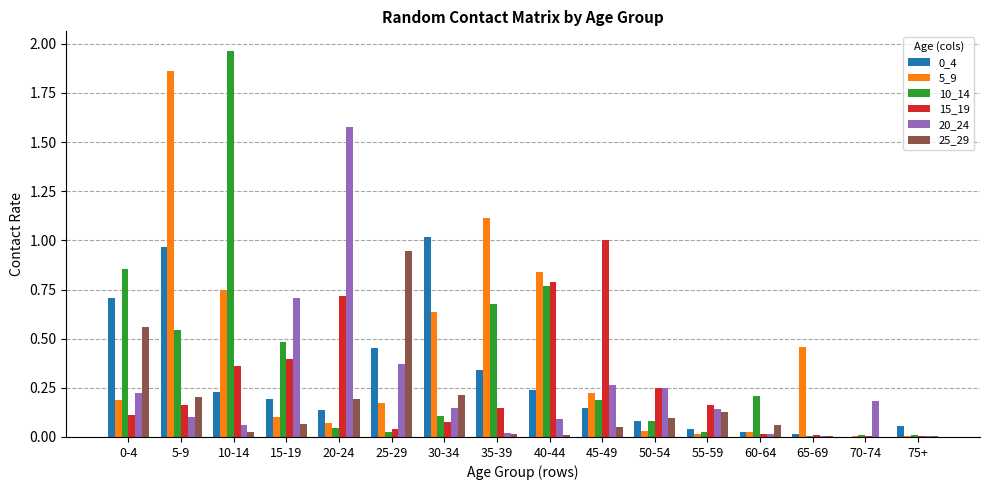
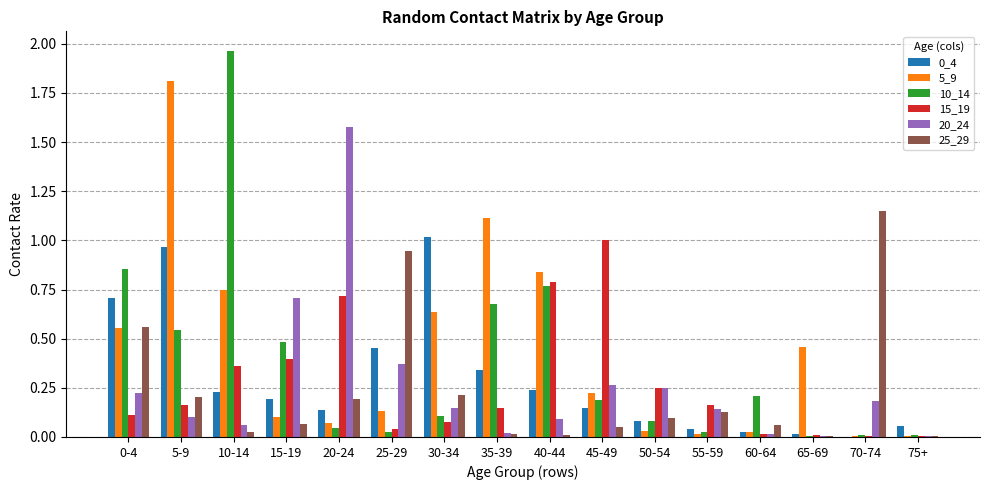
5_9, 0-4: 0.19 -> 0.56
5_9, 5-9: 1.86 -> 1.81
5_9, 25-29: 0.17 -> 0.13
25_29, 70-74: 0.00 -> 1.15
